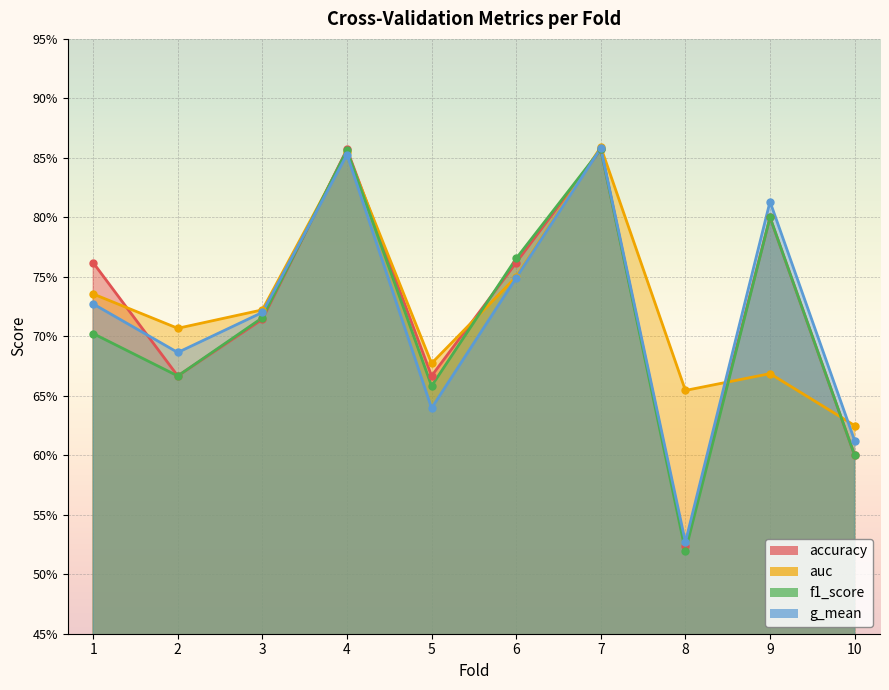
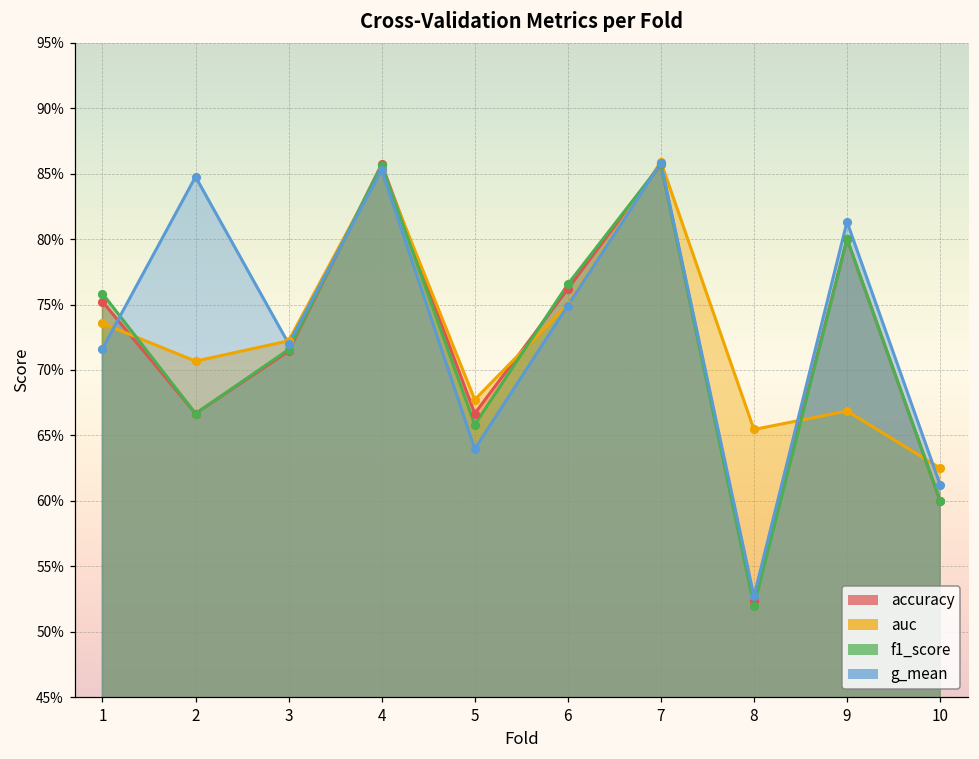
accuracy, 1: 76.2% -> 75.2%
f1_score, 1: 70.2% -> 75.8%
g_mean, 1: 72.7% -> 71.6%
g_mean, 2: 68.6% -> 84.8%
